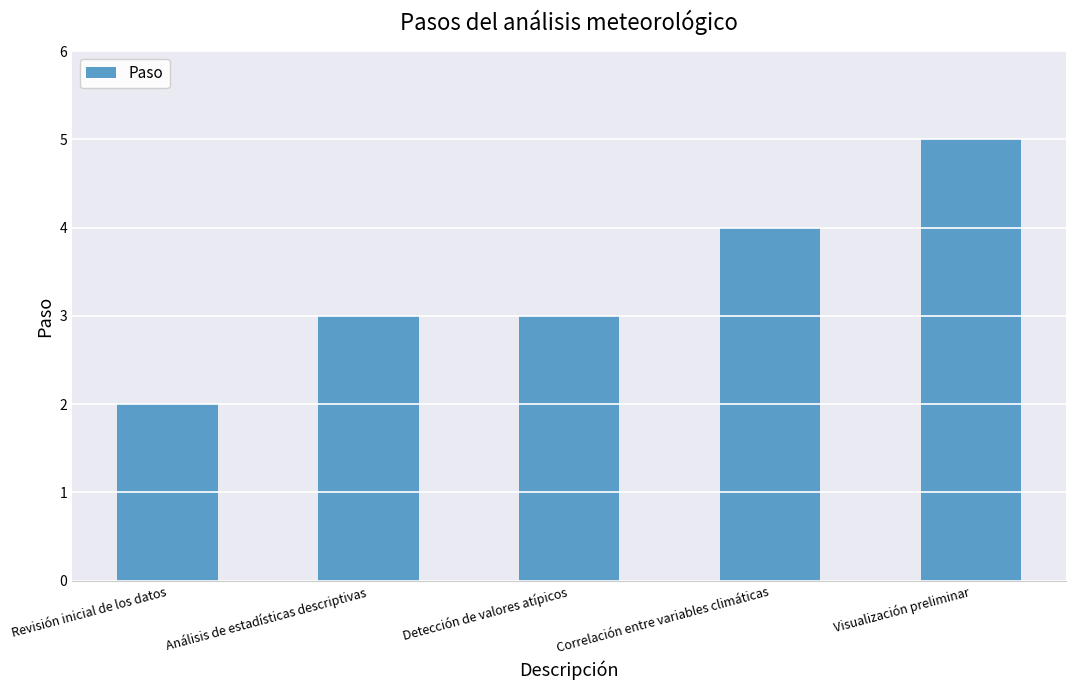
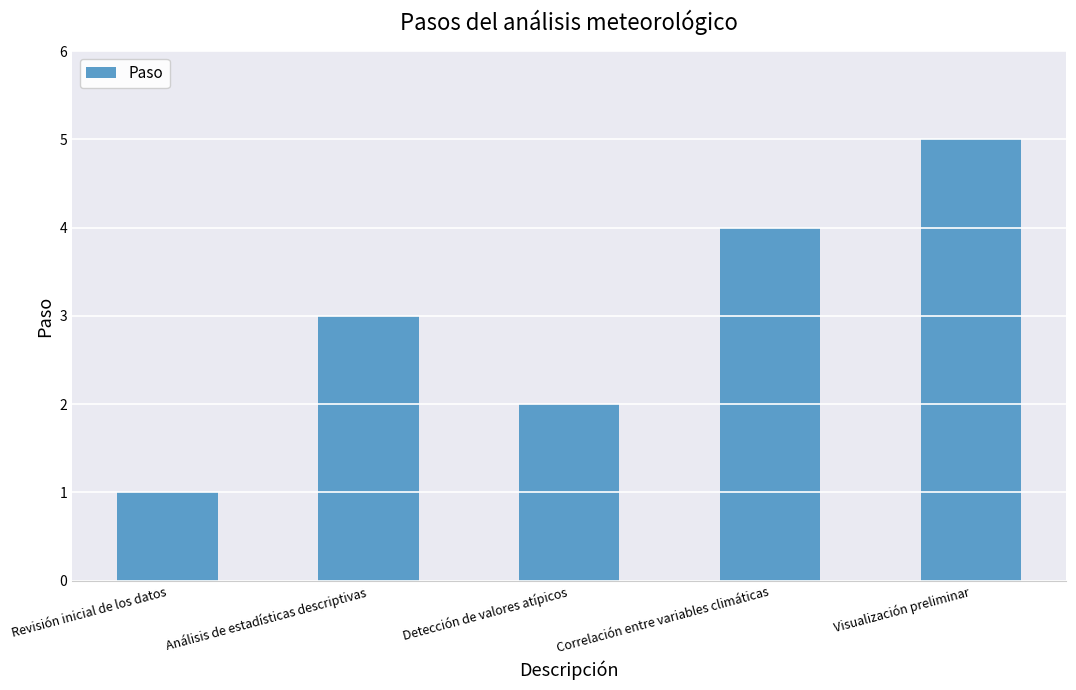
Revisión inicial de los datos: 2 -> 1
Detección de valores atípicos: 3 -> 2
